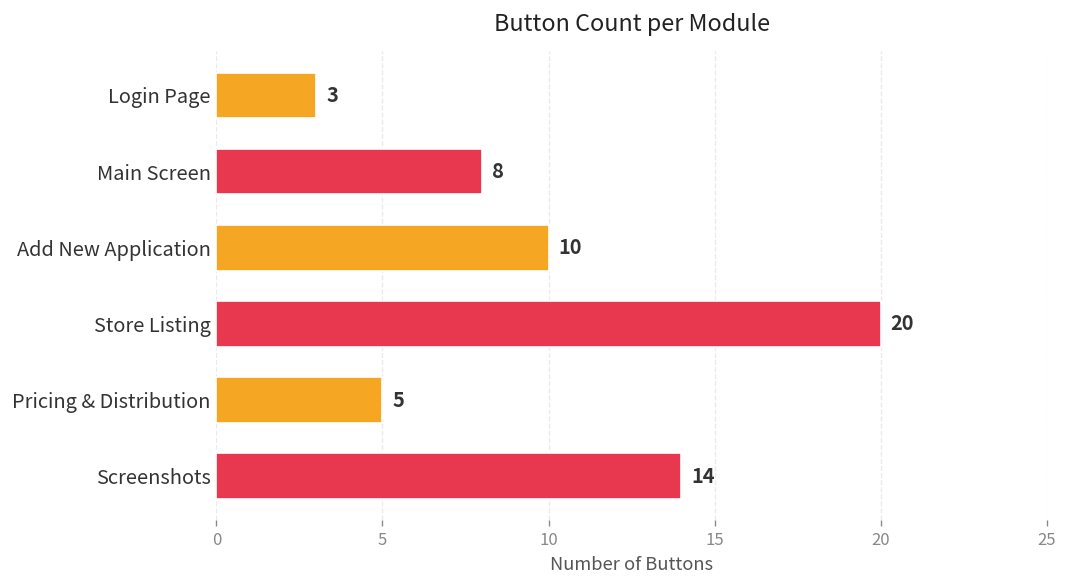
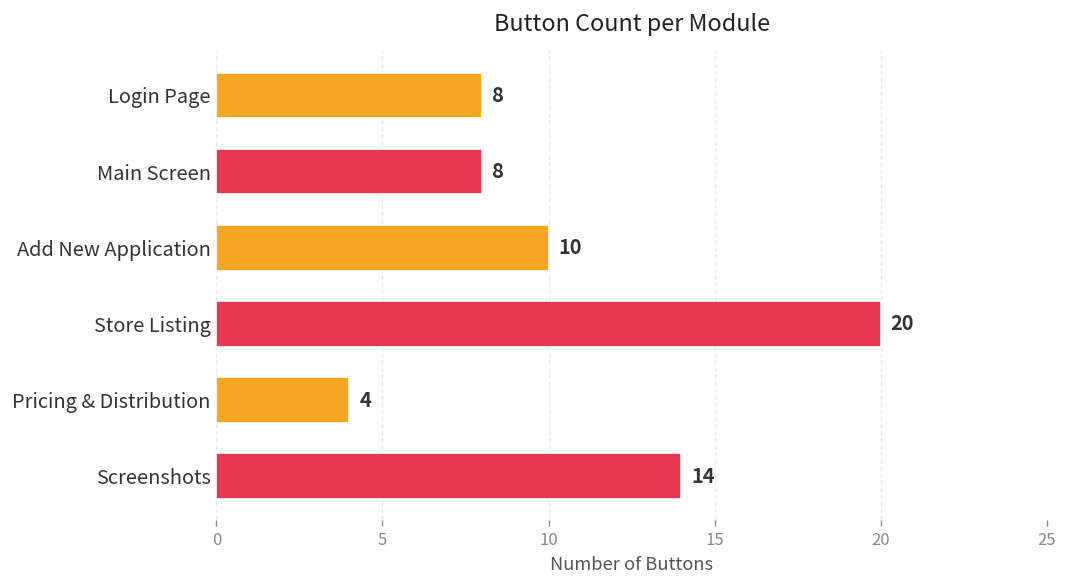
Login Page: 3 -> 8
Pricing & Distribution: 5 -> 4
